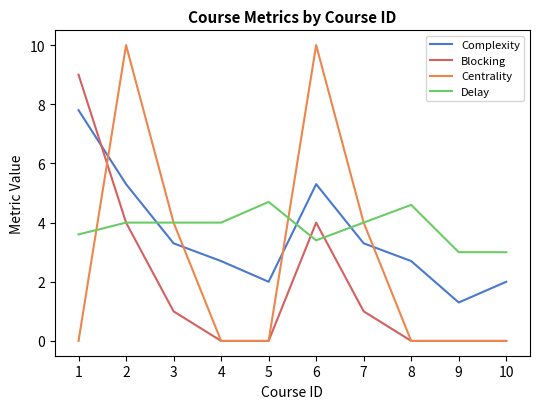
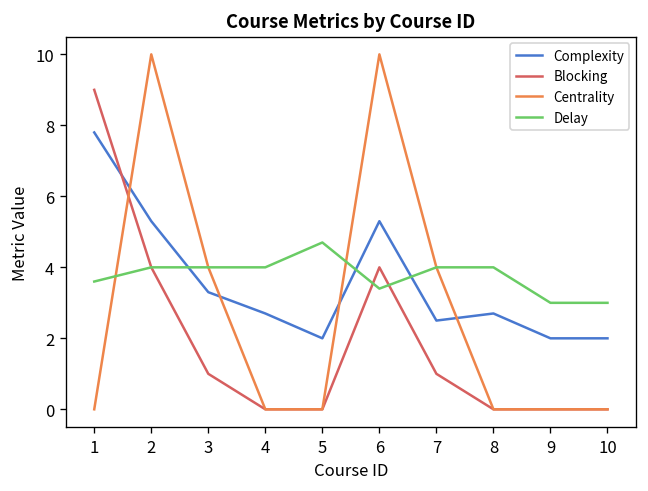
Complexity, 7: 3.3 -> 2.5
Delay, 8: 4.6 -> 4.0
Complexity, 9: 1.3 -> 2.0
